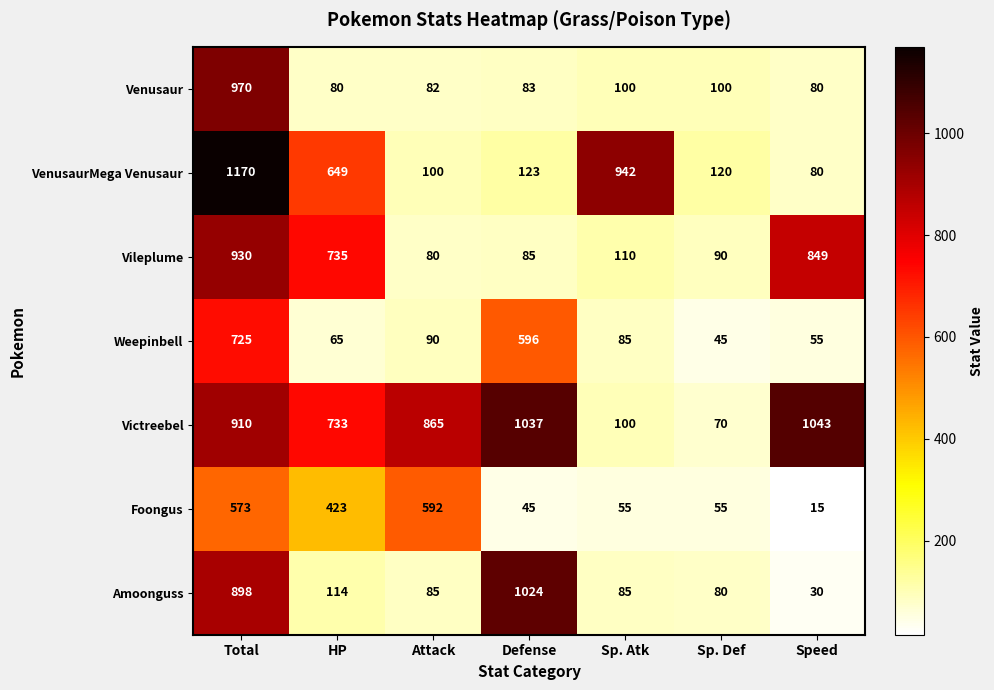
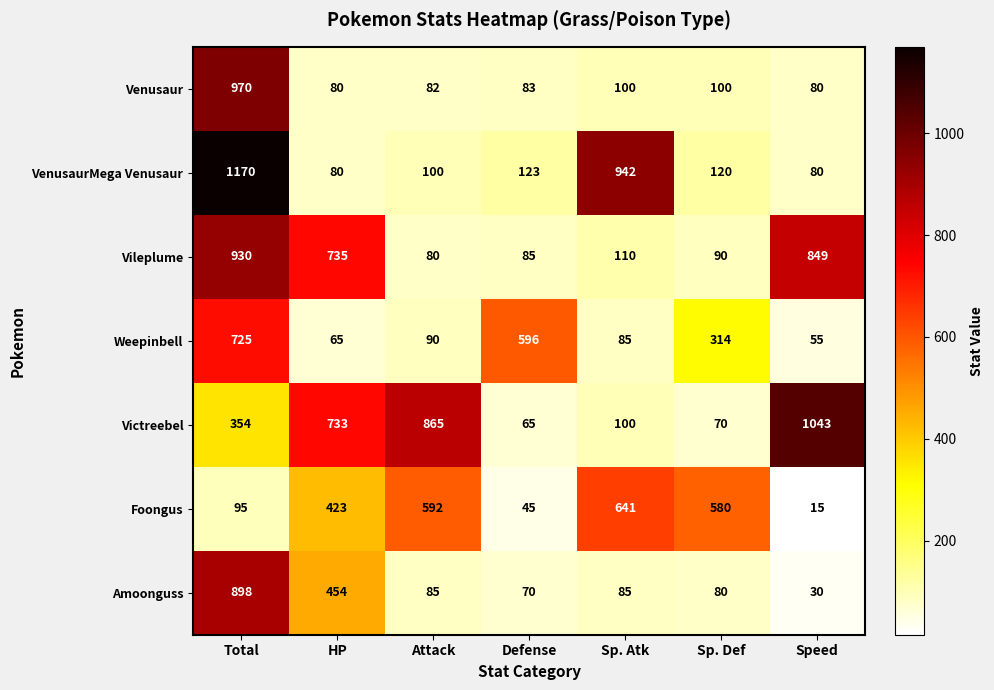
VenusaurMega Venusaur, HP: 649 -> 80
Weepinbell, Sp. Def: 45 -> 314
Victreebel, Total: 910 -> 354
Victreebel, Defense: 1037 -> 65
Foongus, Total: 573 -> 95
Foongus, Sp. Atk: 55 -> 641
Foongus, Sp. Def: 55 -> 580
Amoonguss, HP: 114 -> 454
Amoonguss, Defense: 1024 -> 70
